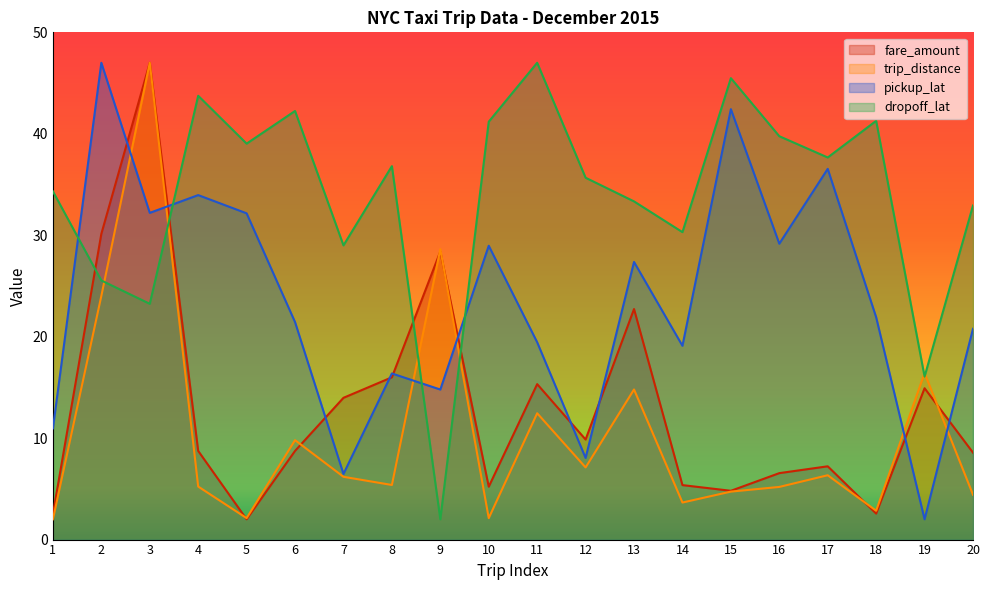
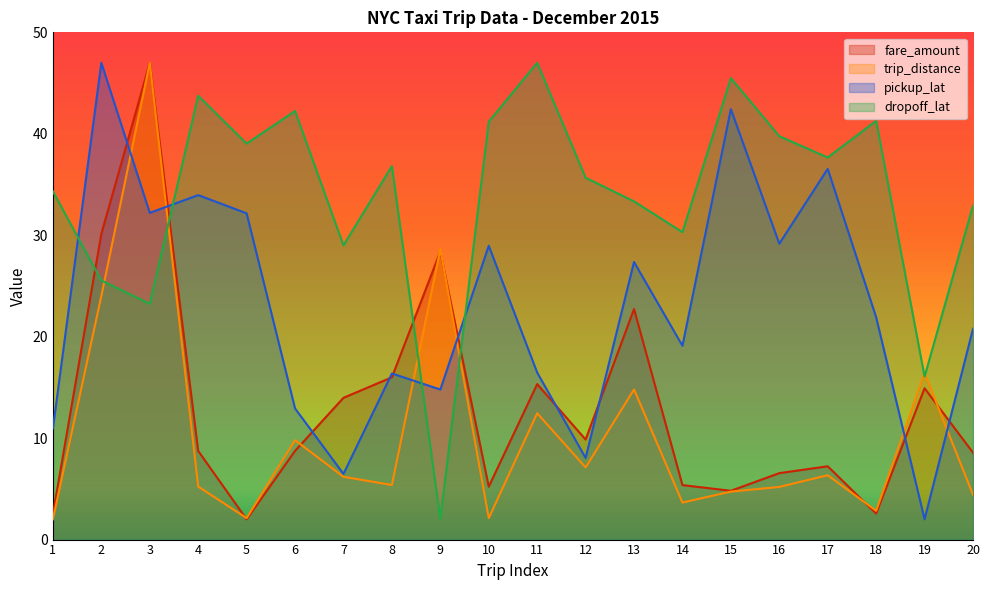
pickup_lat, 6: 21.4 -> 12.9
pickup_lat, 11: 19.5 -> 16.5
